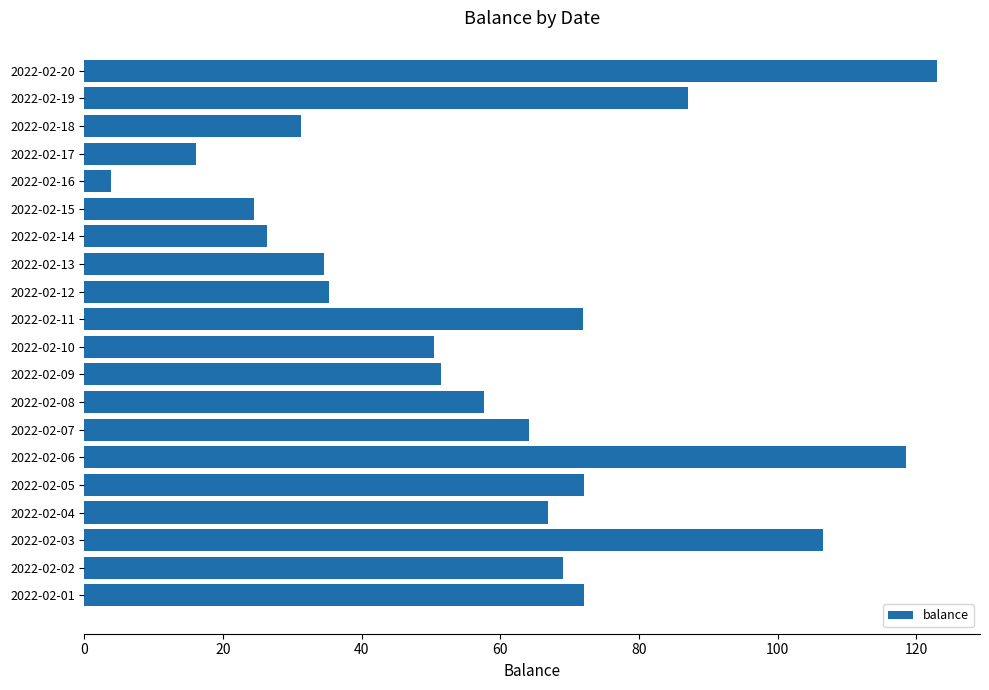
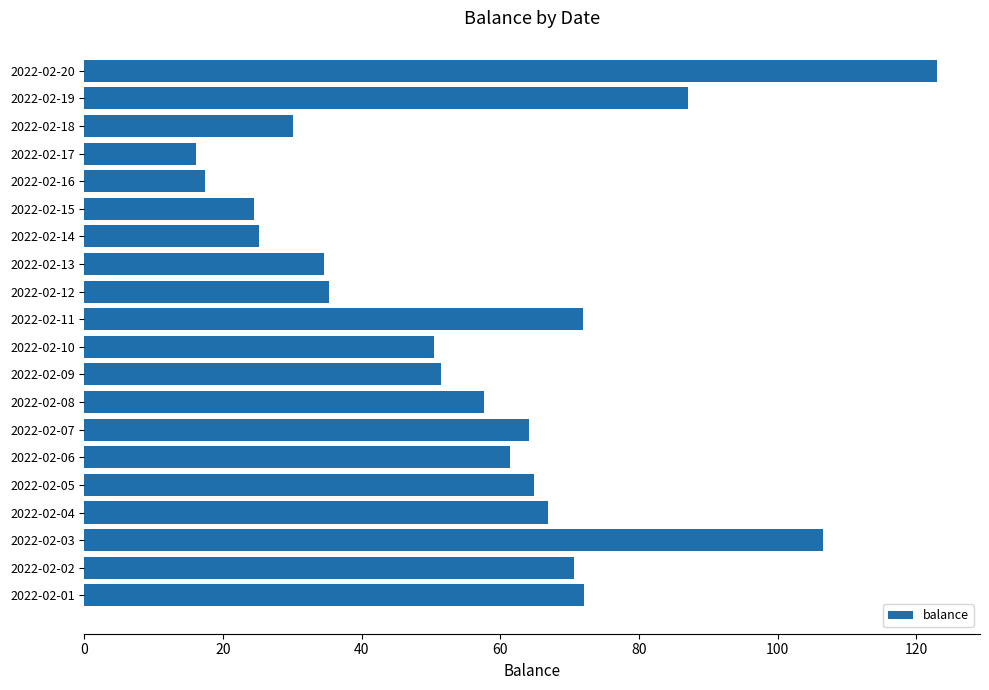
2022-02-18: 31 -> 30
2022-02-16: 4 -> 17
2022-02-14: 26 -> 25
2022-02-06: 119 -> 61
2022-02-05: 72 -> 65
2022-02-02: 69 -> 71
